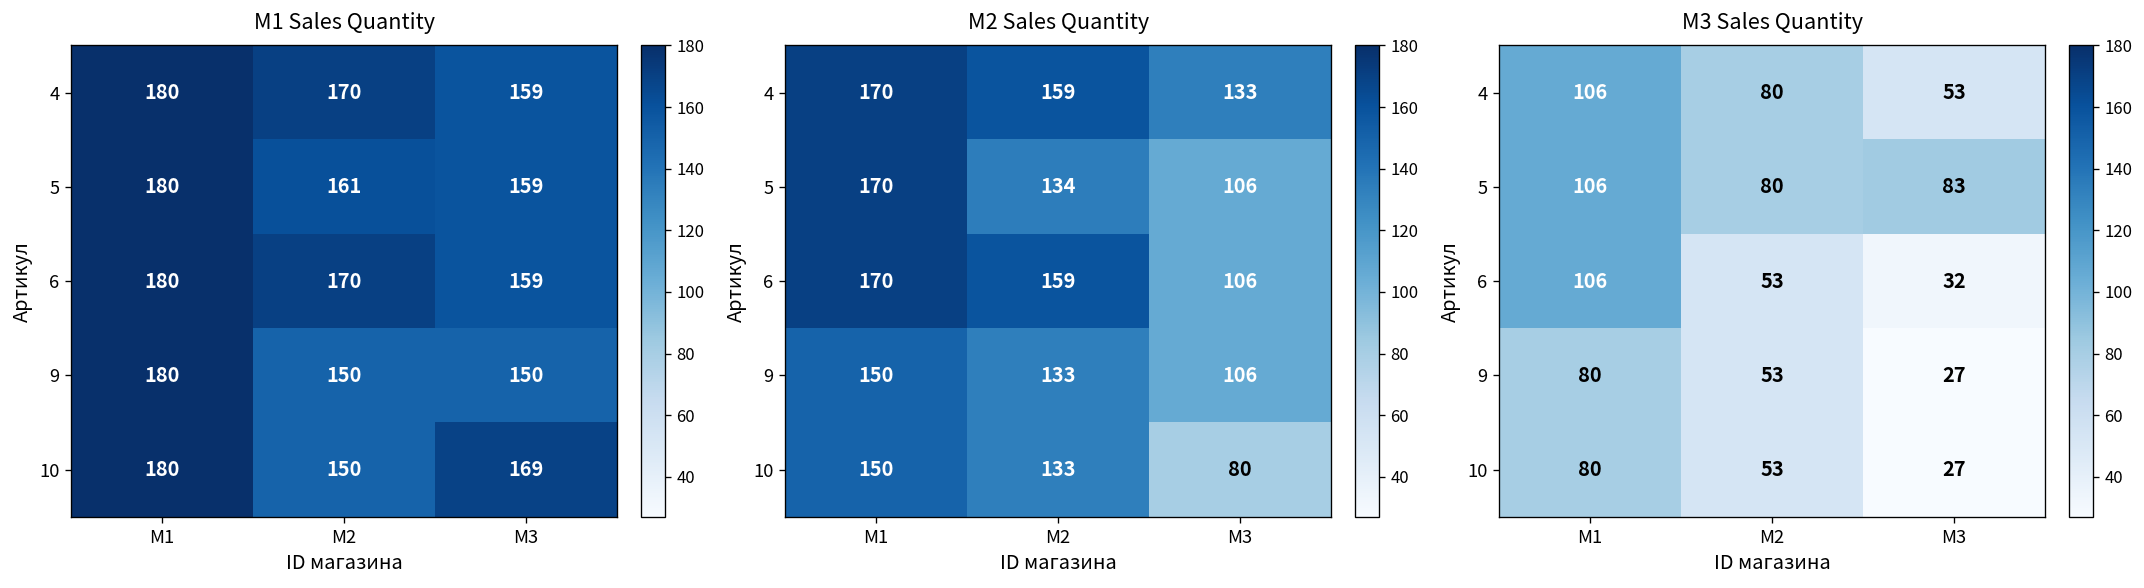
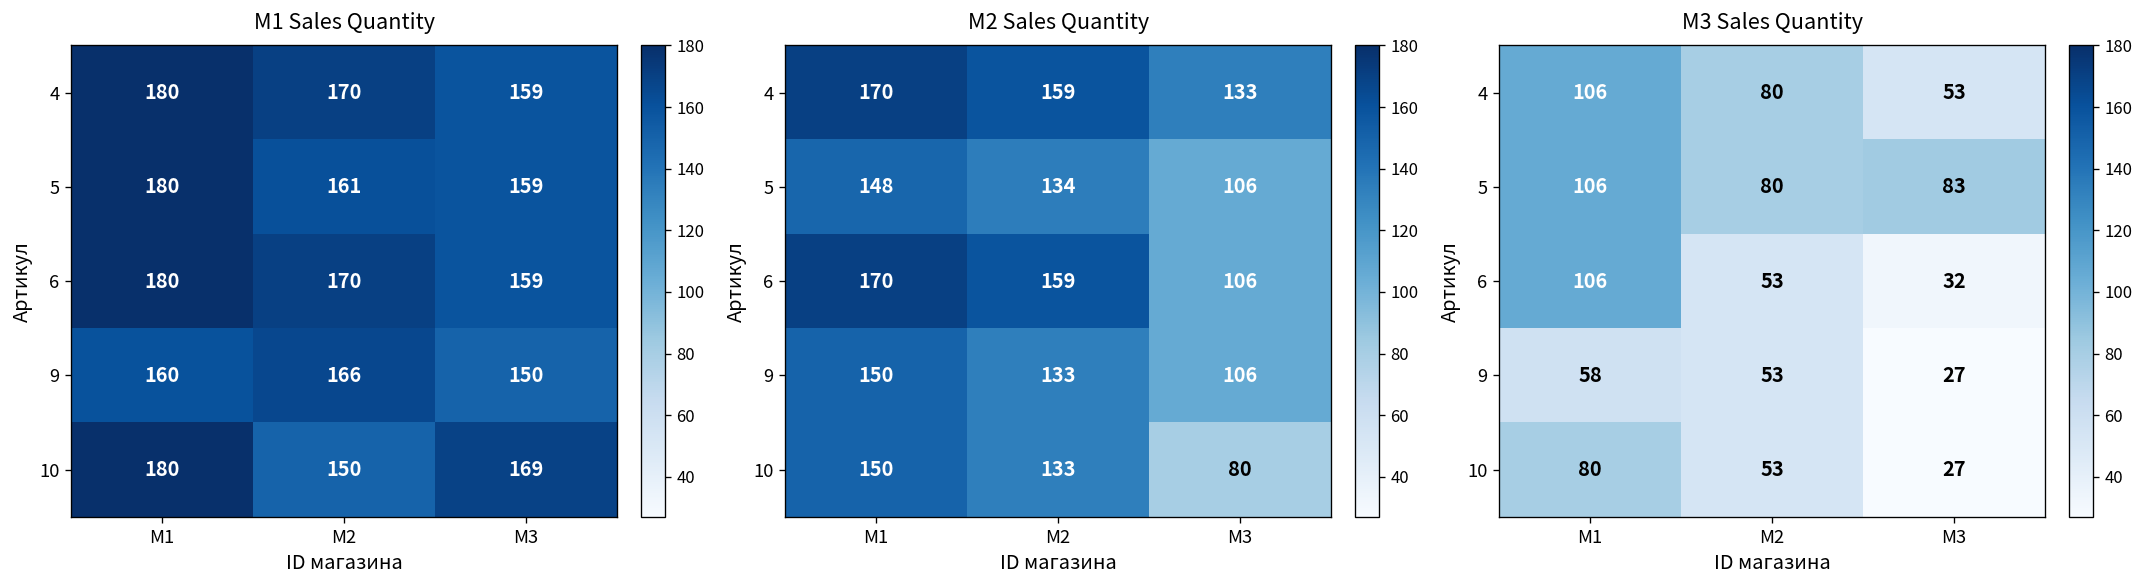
M1 Sales Quantity, 9, M1: 180 -> 160
M1 Sales Quantity, 9, M2: 150 -> 166
M2 Sales Quantity, 5, M1: 170 -> 148
M3 Sales Quantity, 9, M1: 80 -> 58
